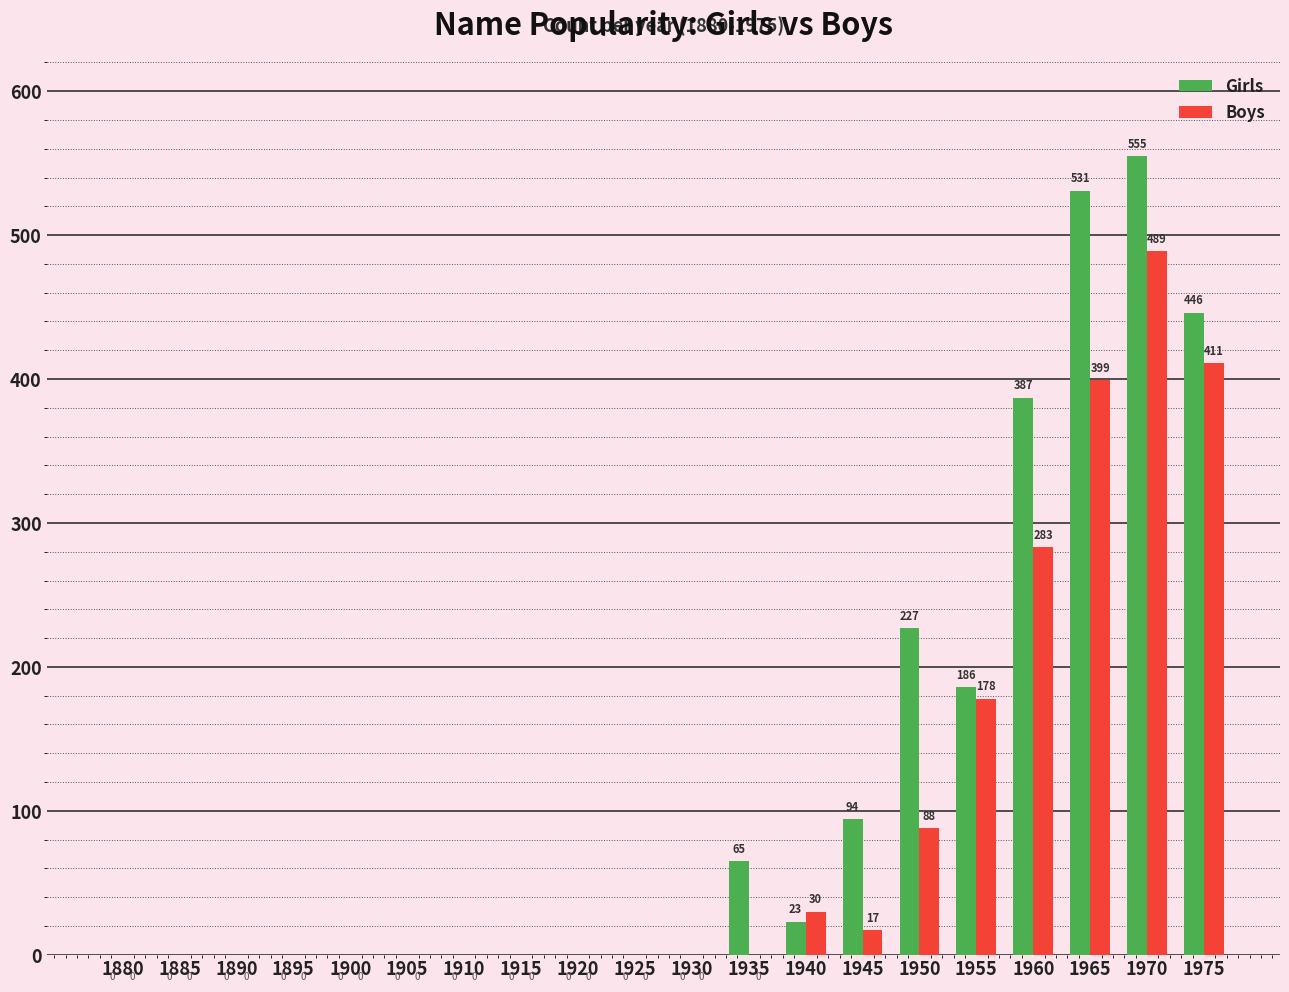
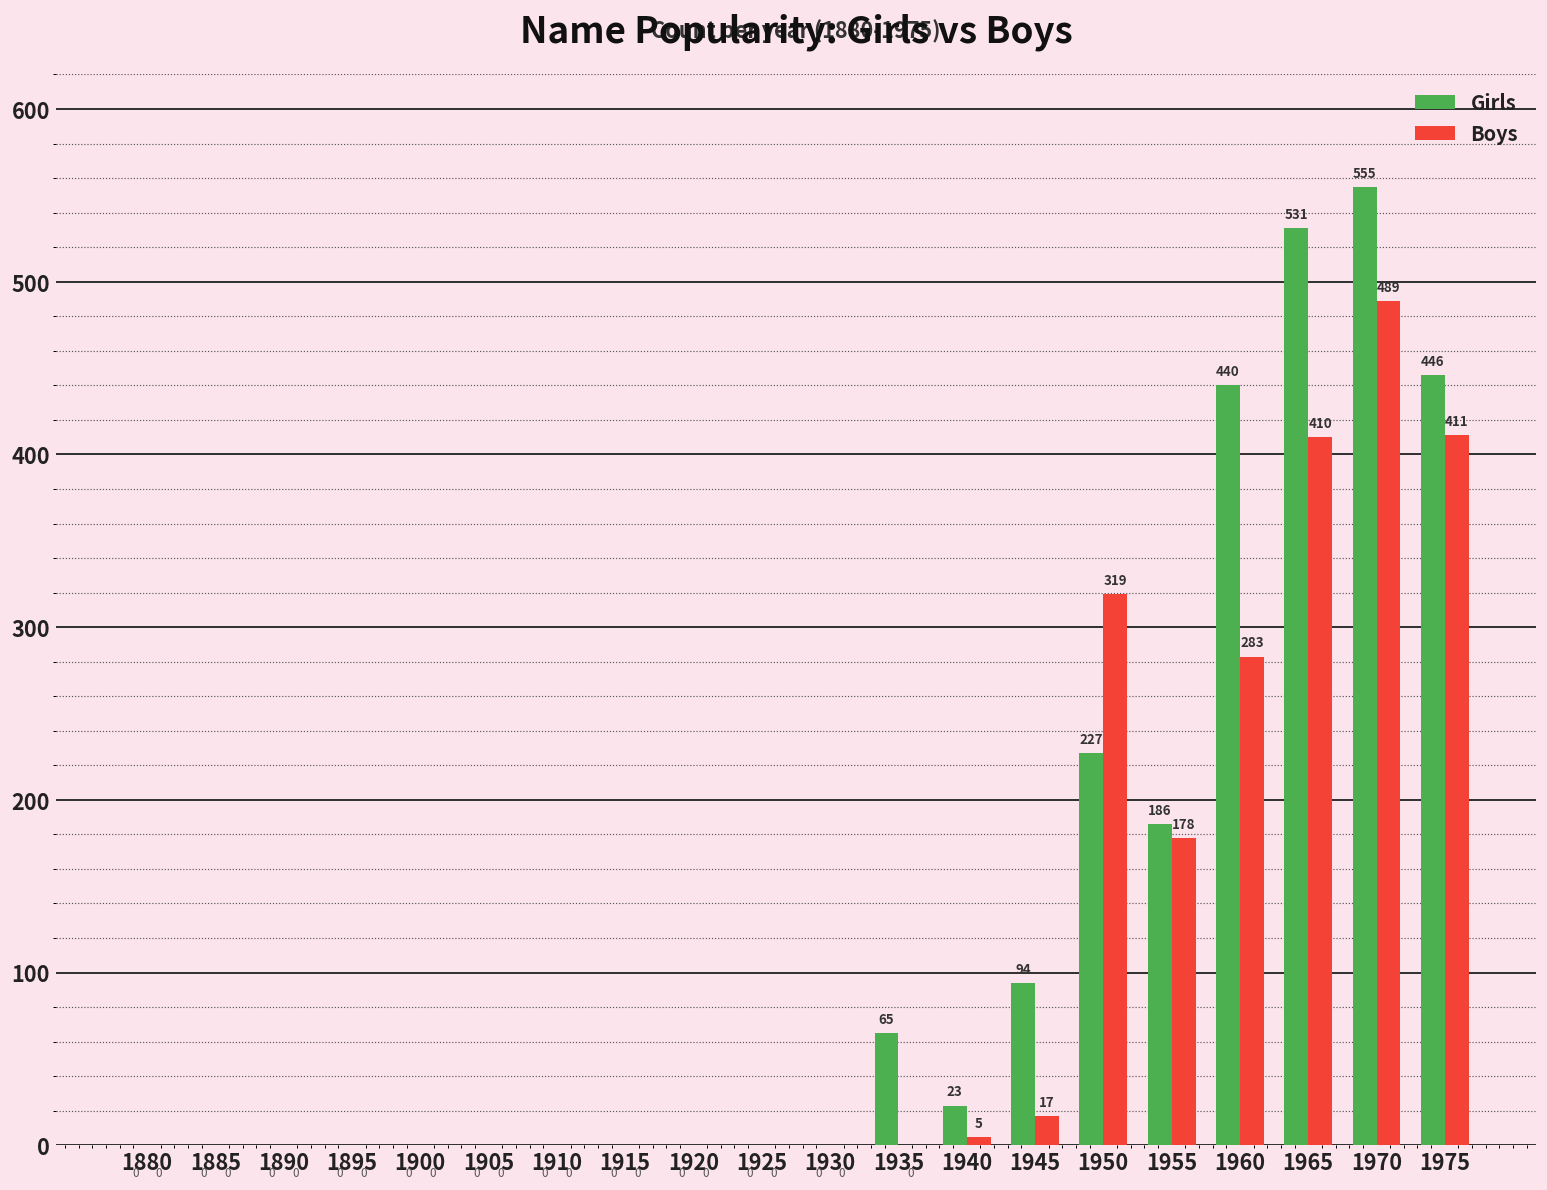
Boys, 1940: 30 -> 5
Boys, 1950: 88 -> 319
Girls, 1960: 387 -> 440
Boys, 1965: 399 -> 410
